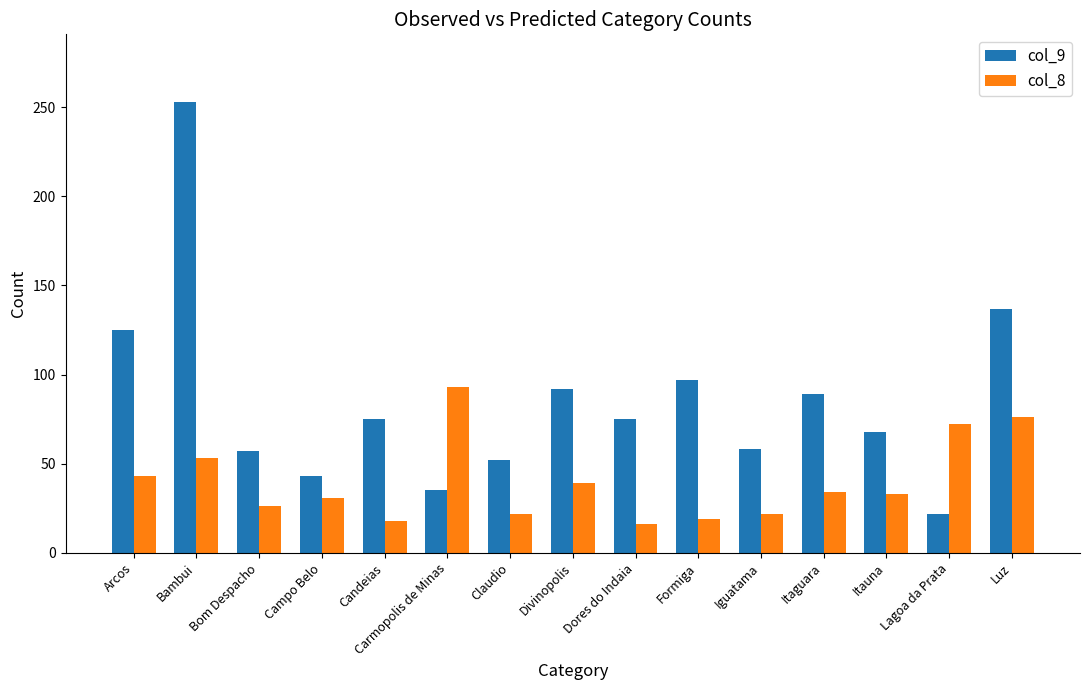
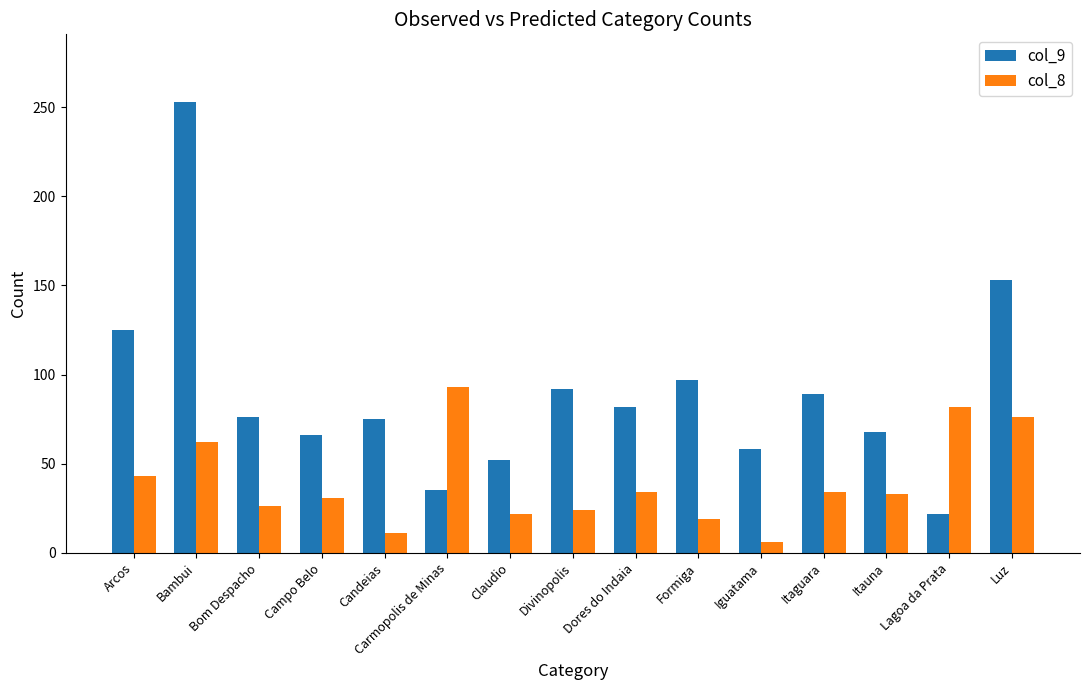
col_8, Bambui: 53 -> 62
col_9, Bom Despacho: 57 -> 76
col_9, Campo Belo: 43 -> 66
col_8, Candeias: 18 -> 11
col_8, Divinopolis: 39 -> 24
col_9, Dores do Indaia: 75 -> 82
col_8, Dores do Indaia: 16 -> 34
col_8, Iguatama: 22 -> 6
col_8, Lagoa da Prata: 72 -> 82
col_9, Luz: 137 -> 153
